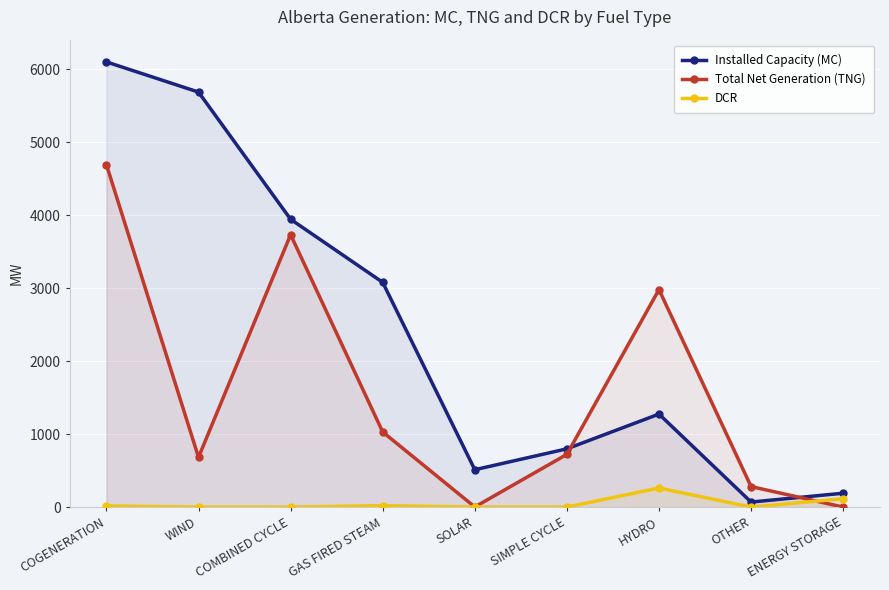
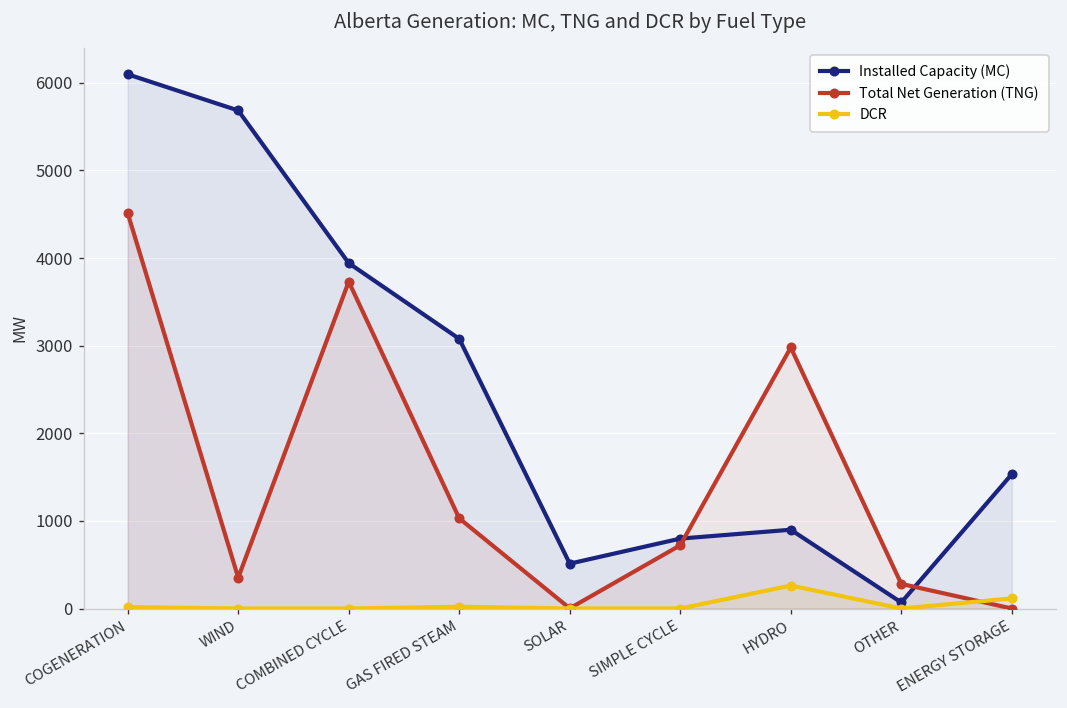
Total Net Generation (TNG), COGENERATION: 4700 -> 4500
Total Net Generation (TNG), WIND: 700 -> 400
Installed Capacity (MC), HYDRO: 1300 -> 900
Installed Capacity (MC), ENERGY STORAGE: 200 -> 1500
